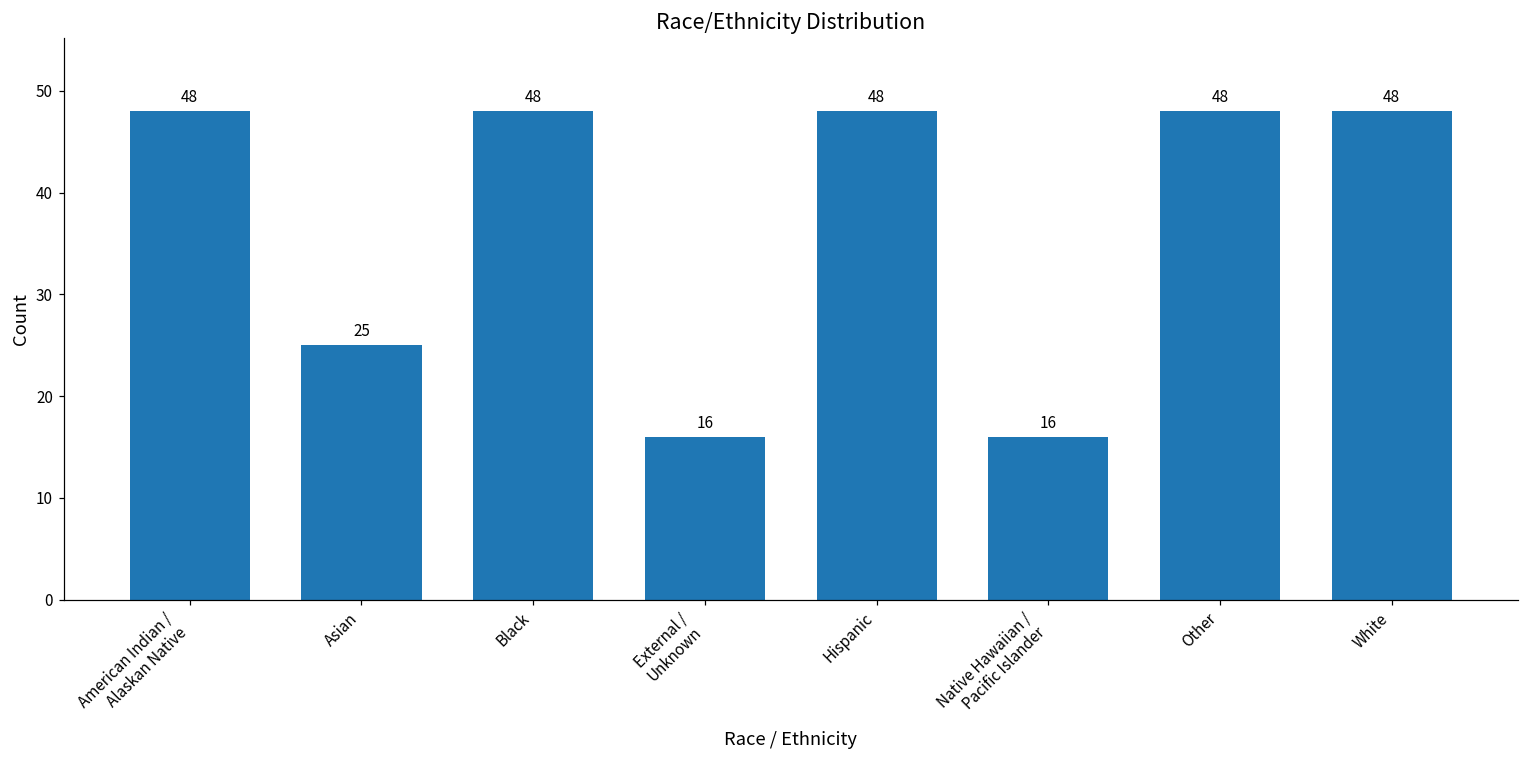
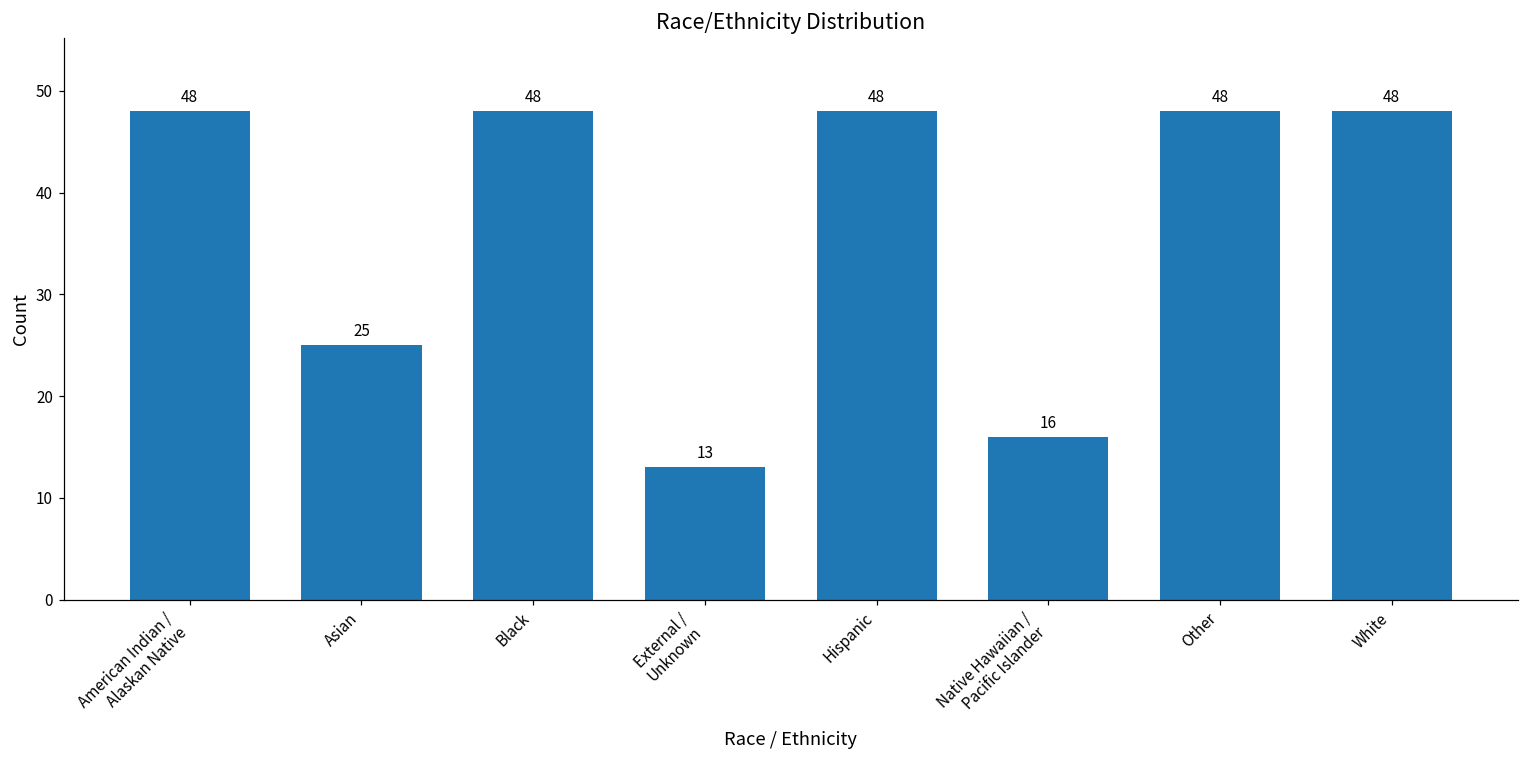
External / Unknown: 16 -> 13
